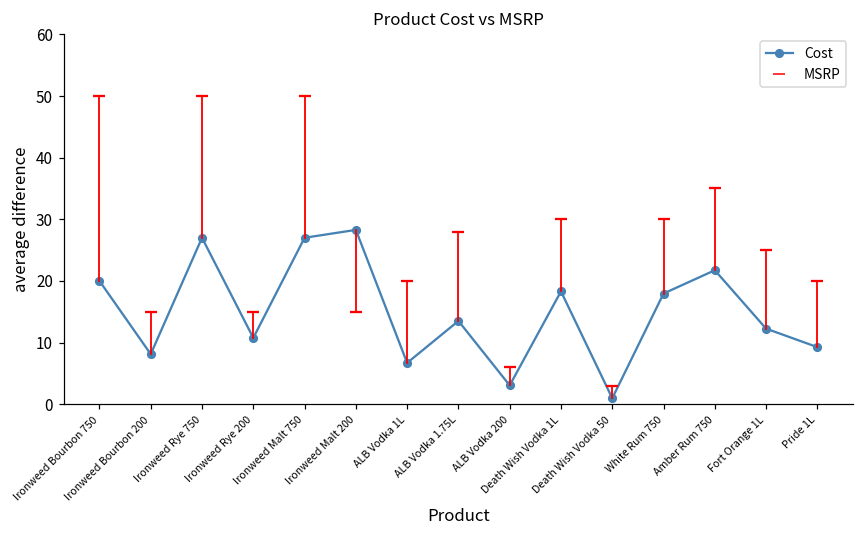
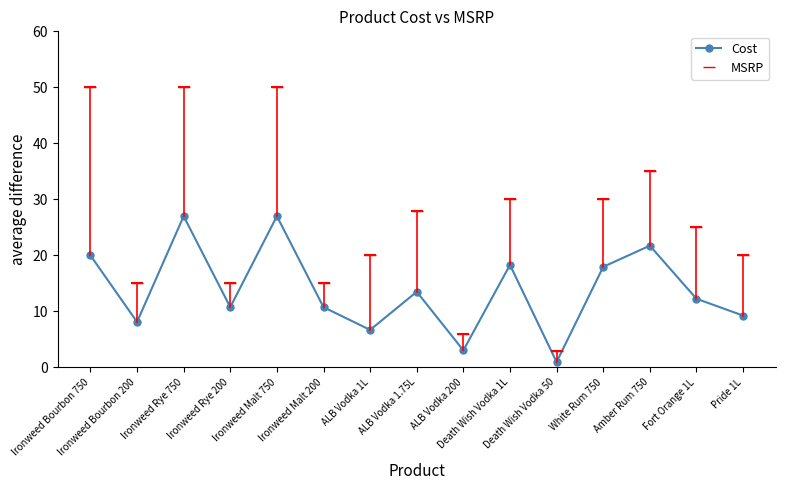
Cost, Ironweed Malt 200: 28 -> 11
